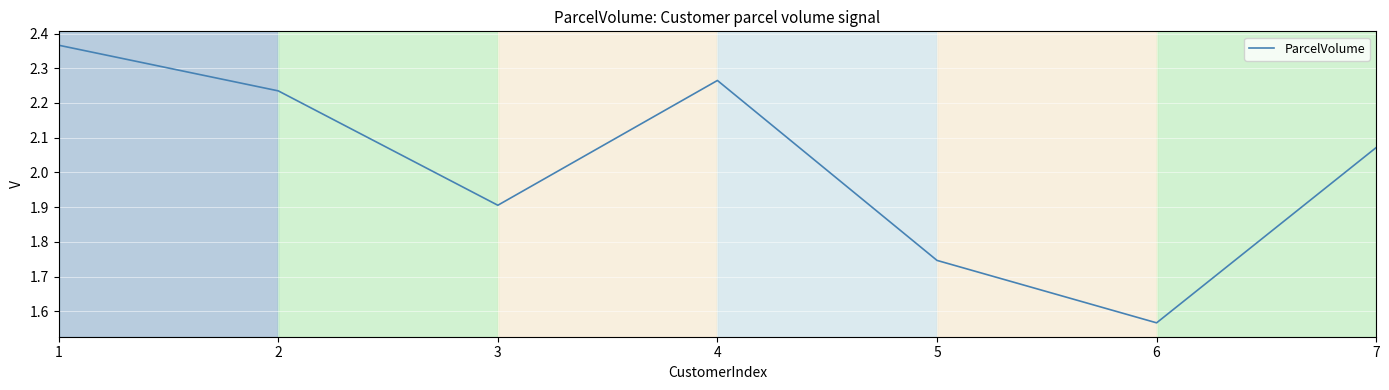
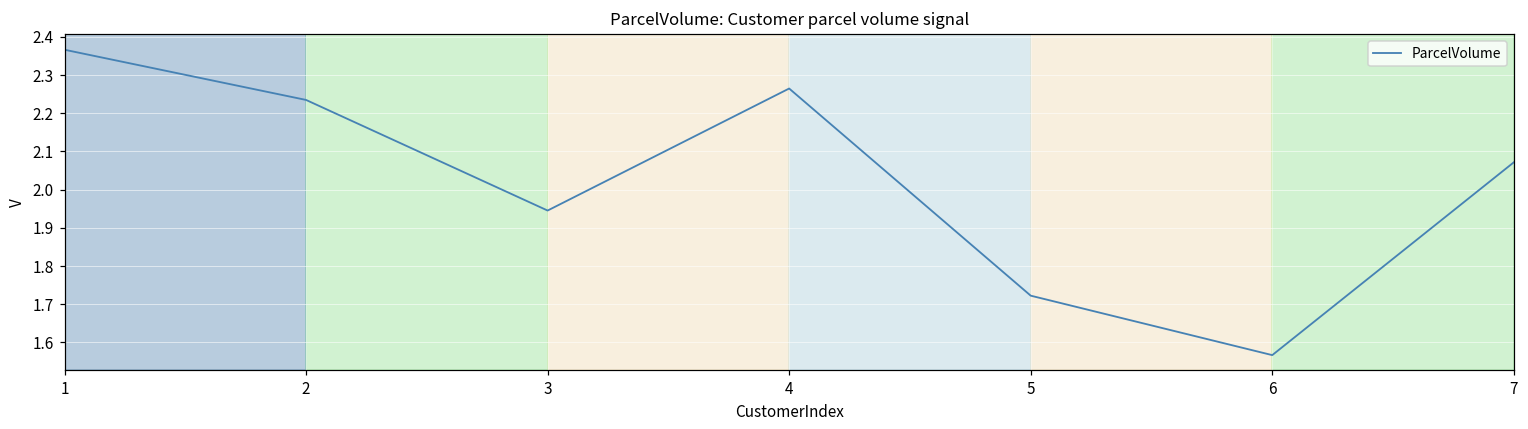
3: 1.91 -> 1.95
5: 1.75 -> 1.72
